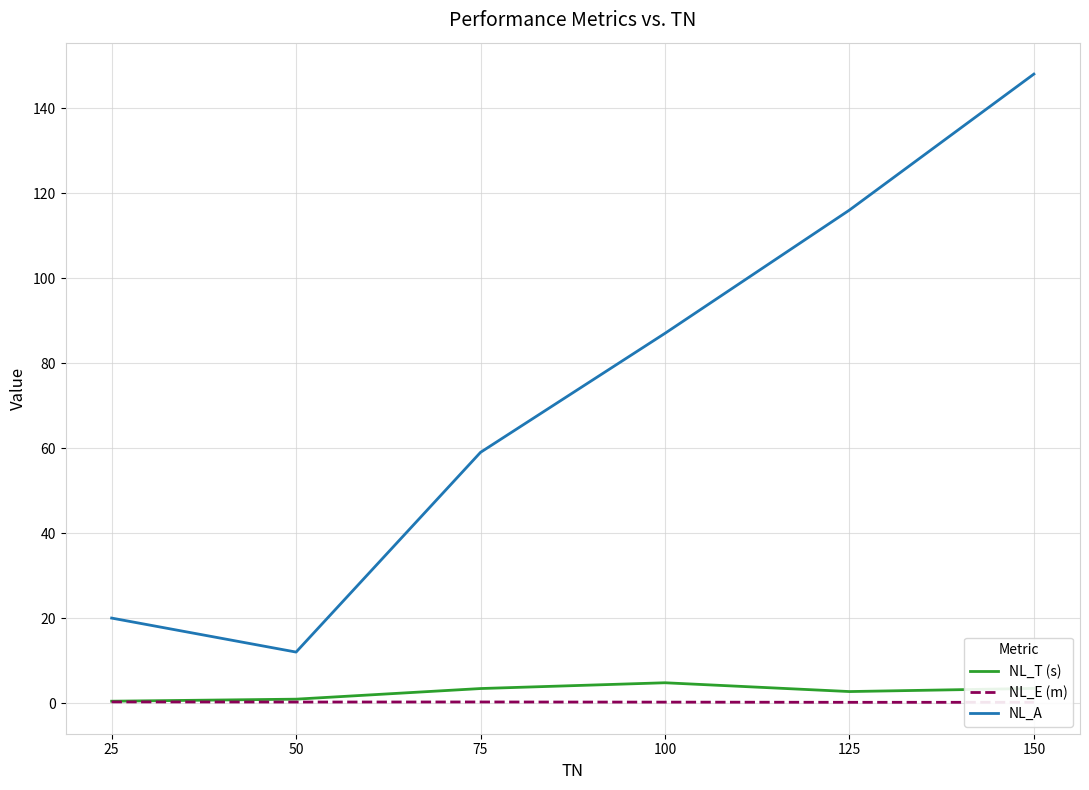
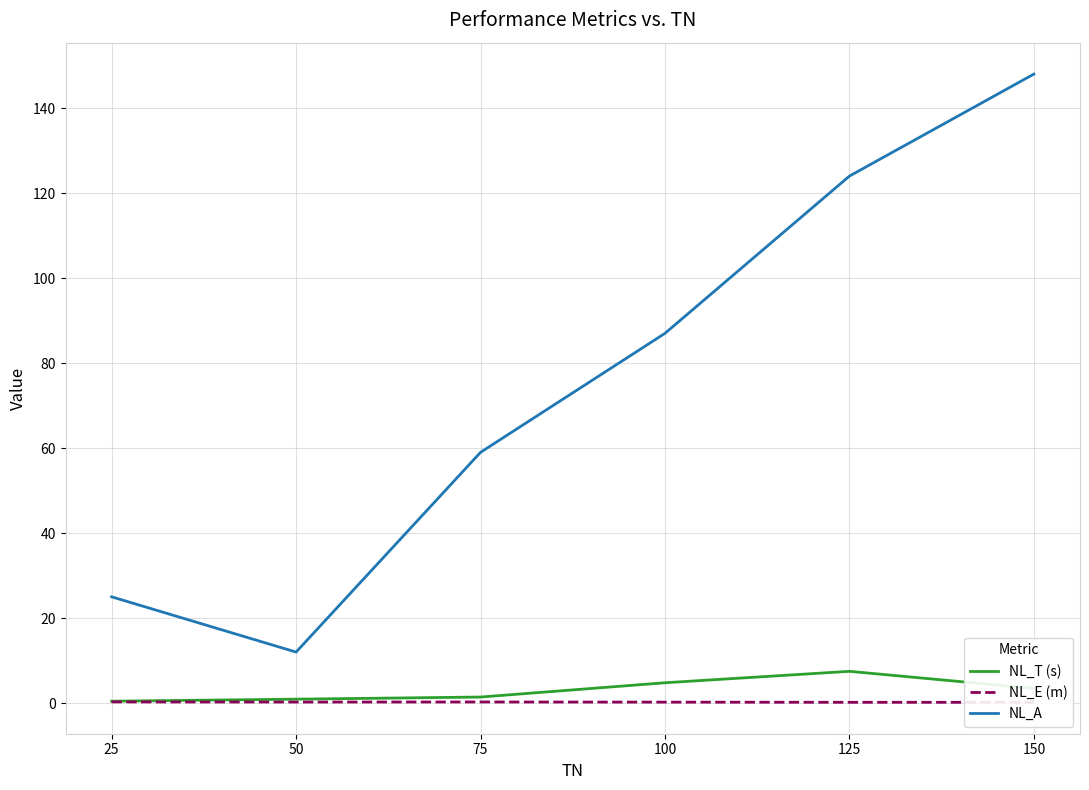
NL_A, 25: 20 -> 25
NL_T (s), 75: 3 -> 1
NL_T (s), 125: 3 -> 7
NL_A, 125: 116 -> 124
